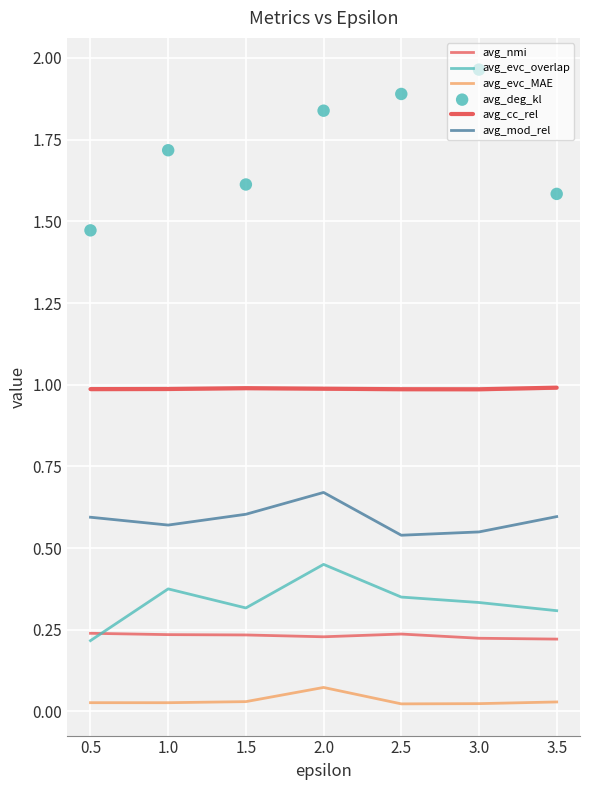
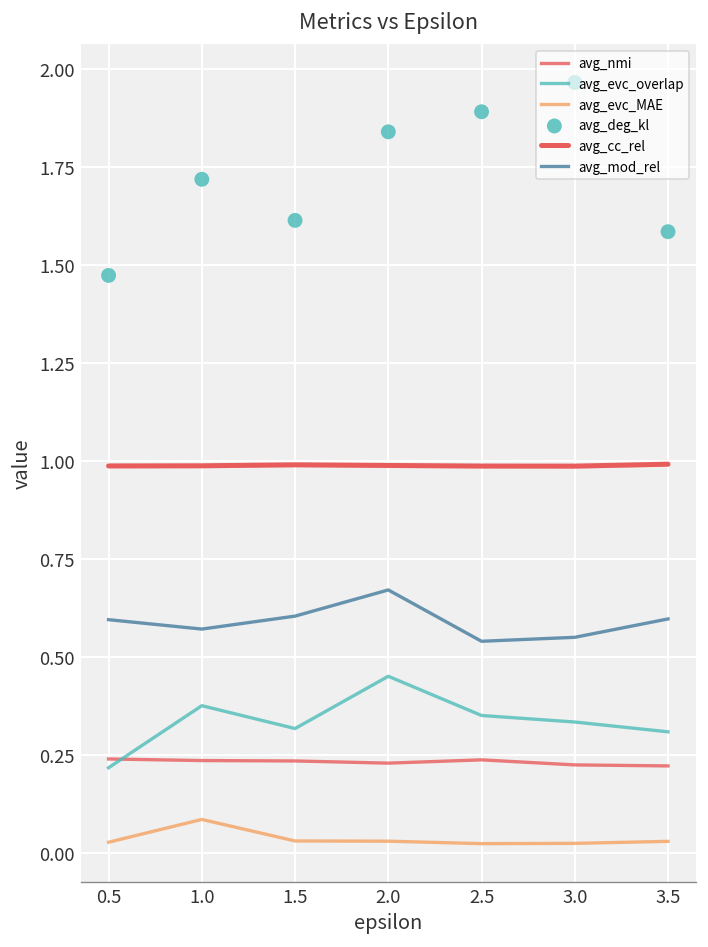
avg_evc_MAE, 1.0: 0.03 -> 0.08
avg_evc_MAE, 2.0: 0.07 -> 0.03
